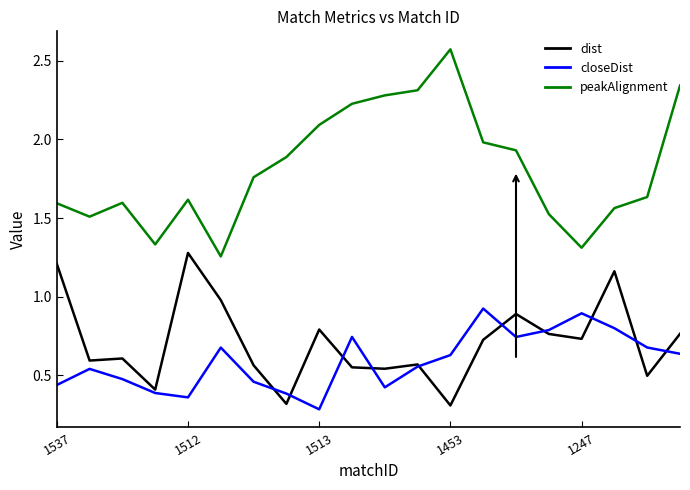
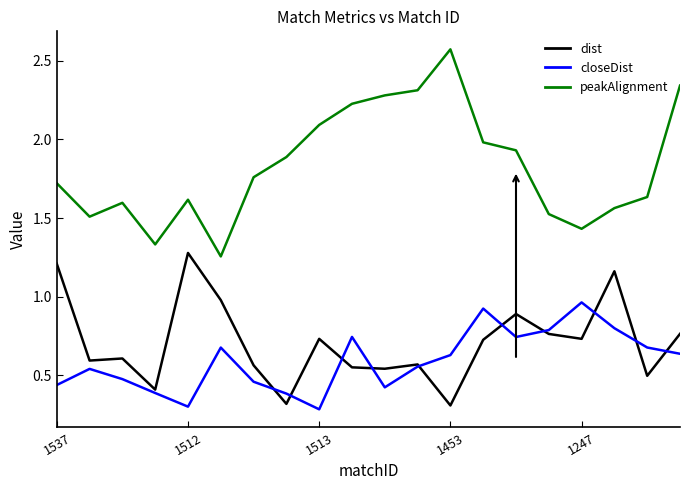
peakAlignment, 1537: 1.59 -> 1.72
closeDist, 1512: 0.36 -> 0.30
dist, 1513: 0.79 -> 0.73
closeDist, 1247: 0.90 -> 0.96
peakAlignment, 1247: 1.31 -> 1.43
